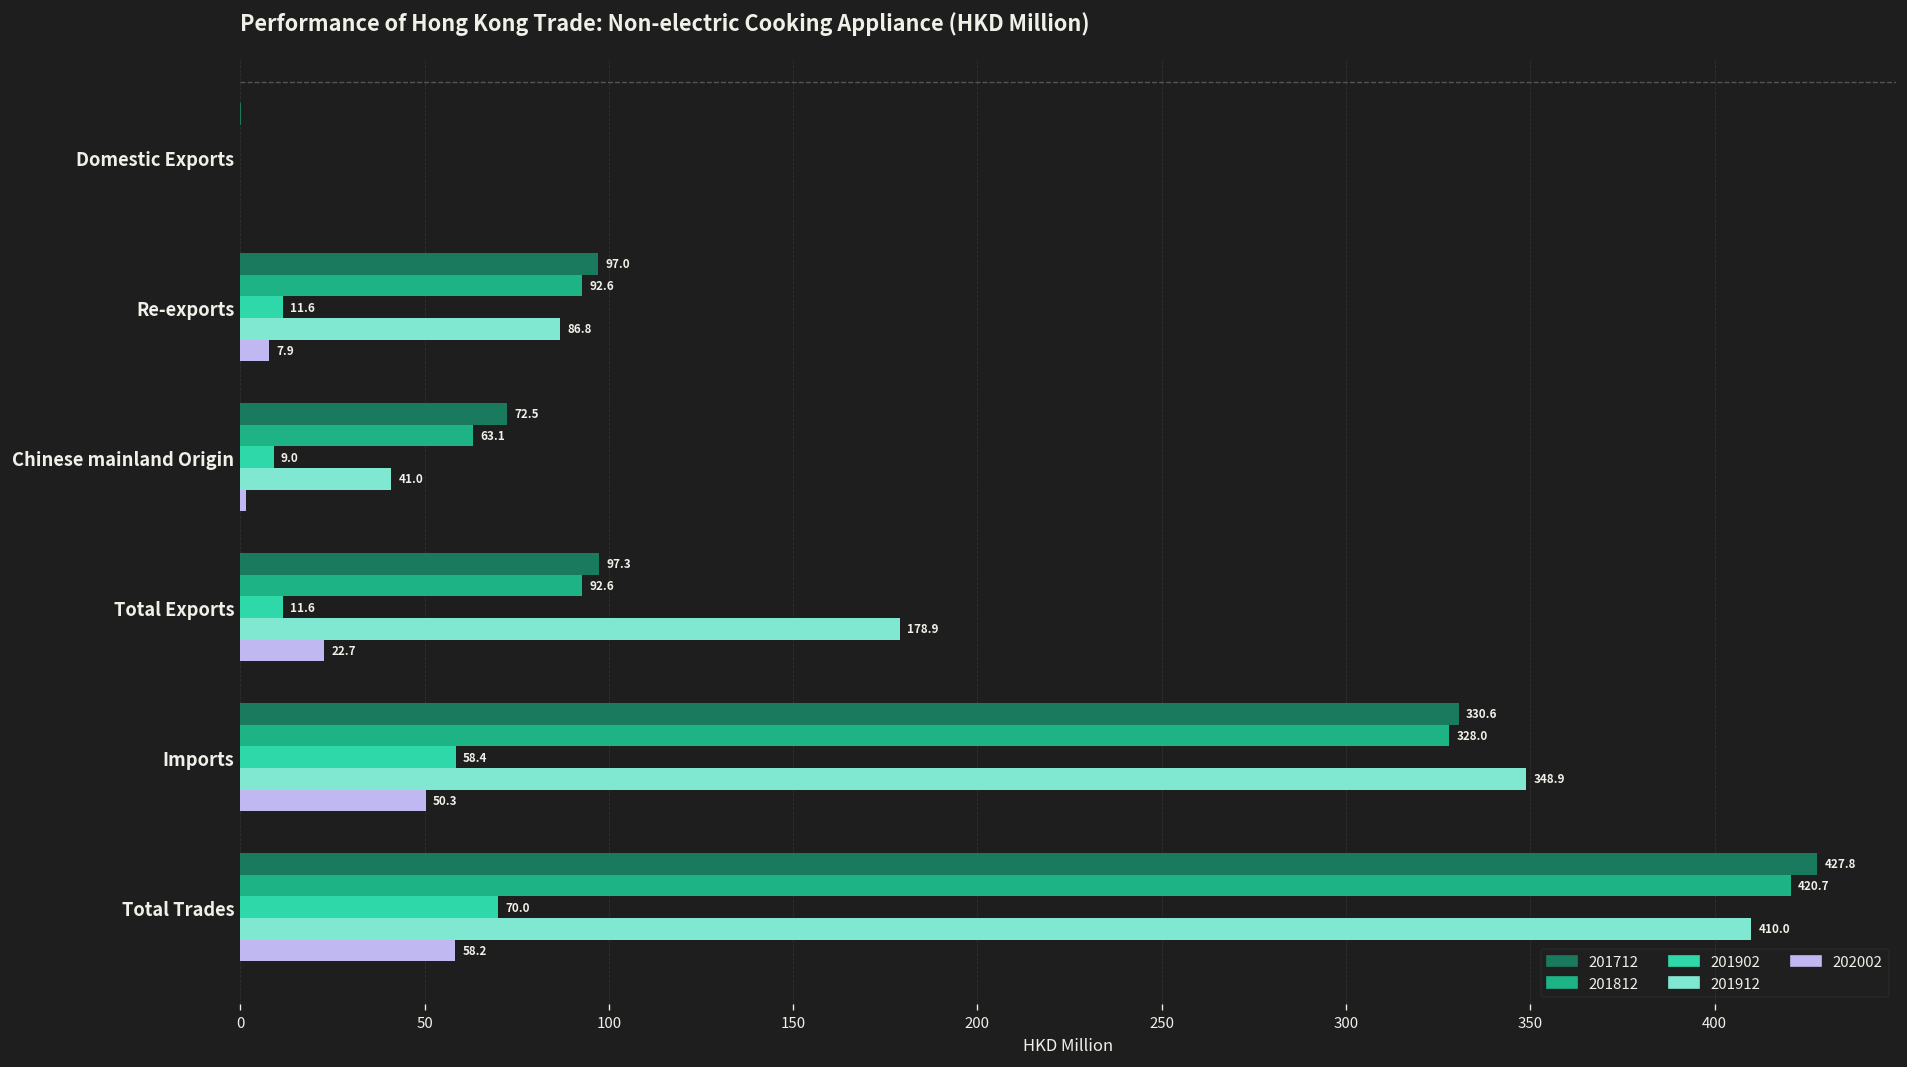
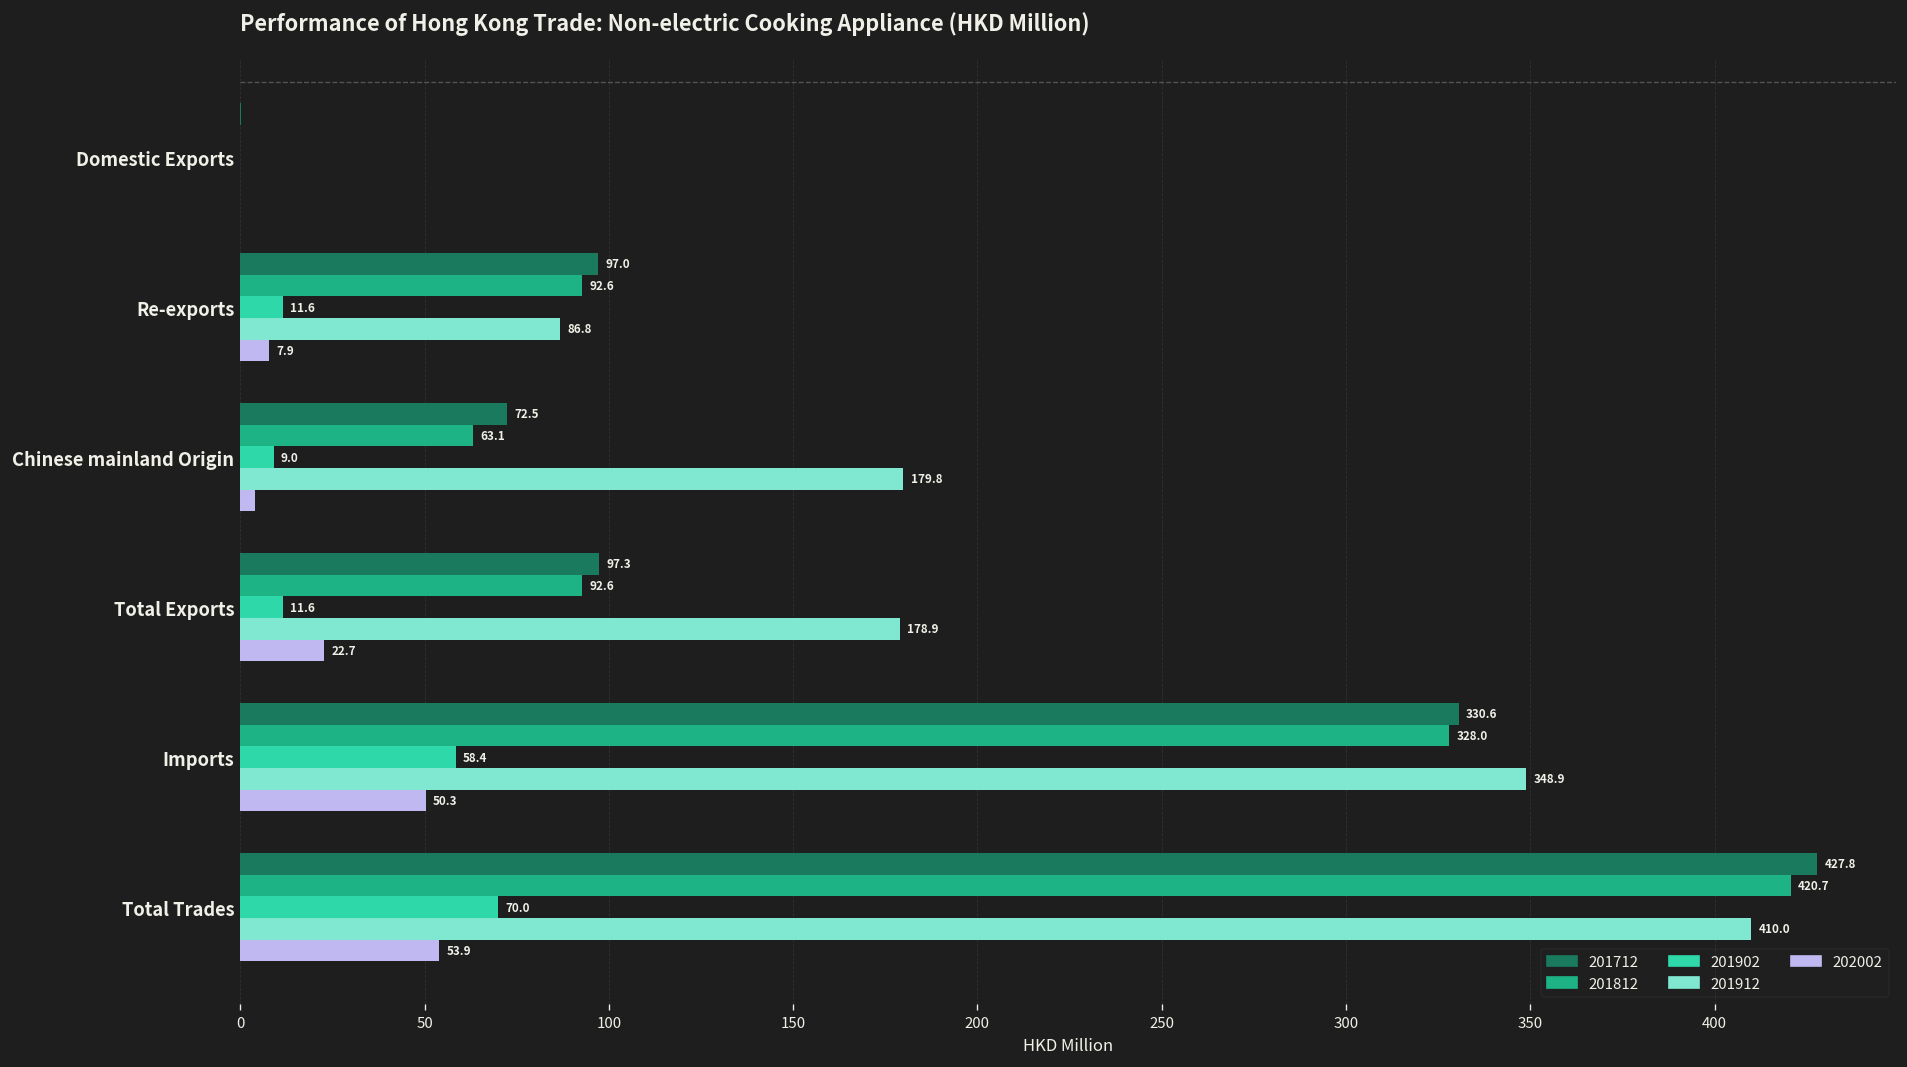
201912, Chinese mainland Origin: 41.0 -> 179.8
202002, Chinese mainland Origin: 1 -> 4
202002, Total Trades: 58.2 -> 53.9
